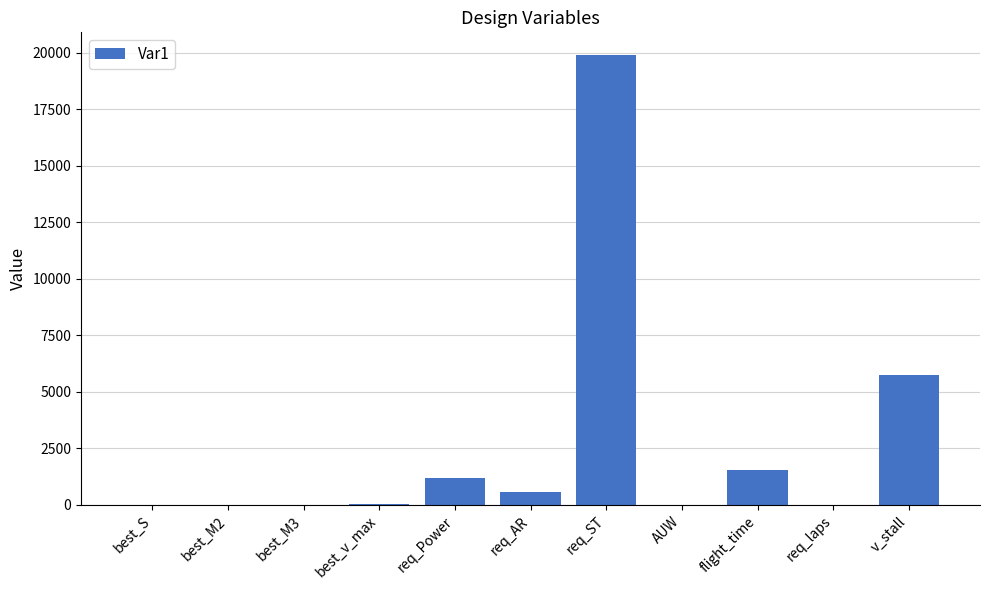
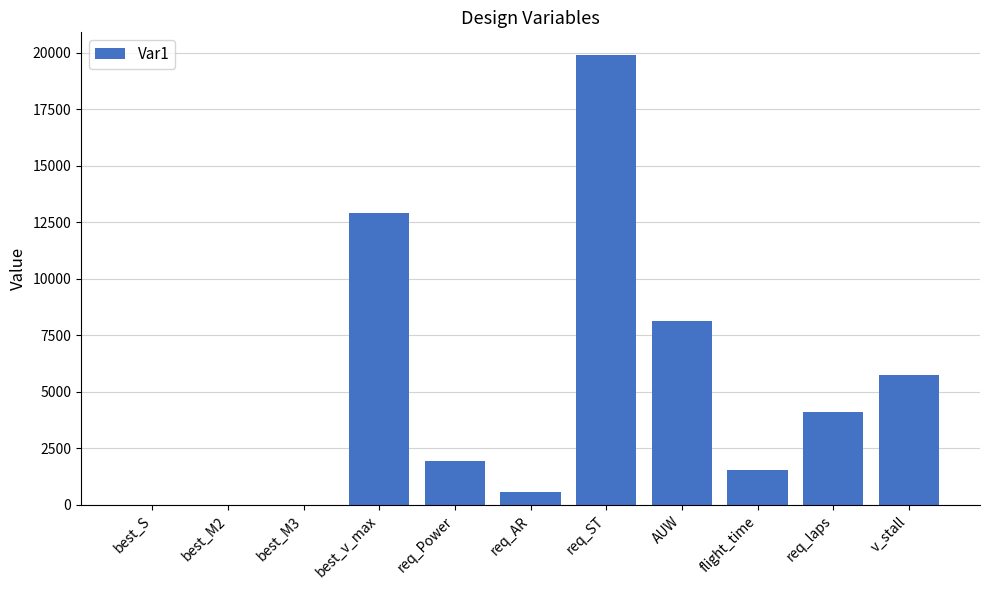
best_v_max: 0 -> 12900
req_Power: 1200 -> 1900
AUW: 0 -> 8100
req_laps: 0 -> 4100
